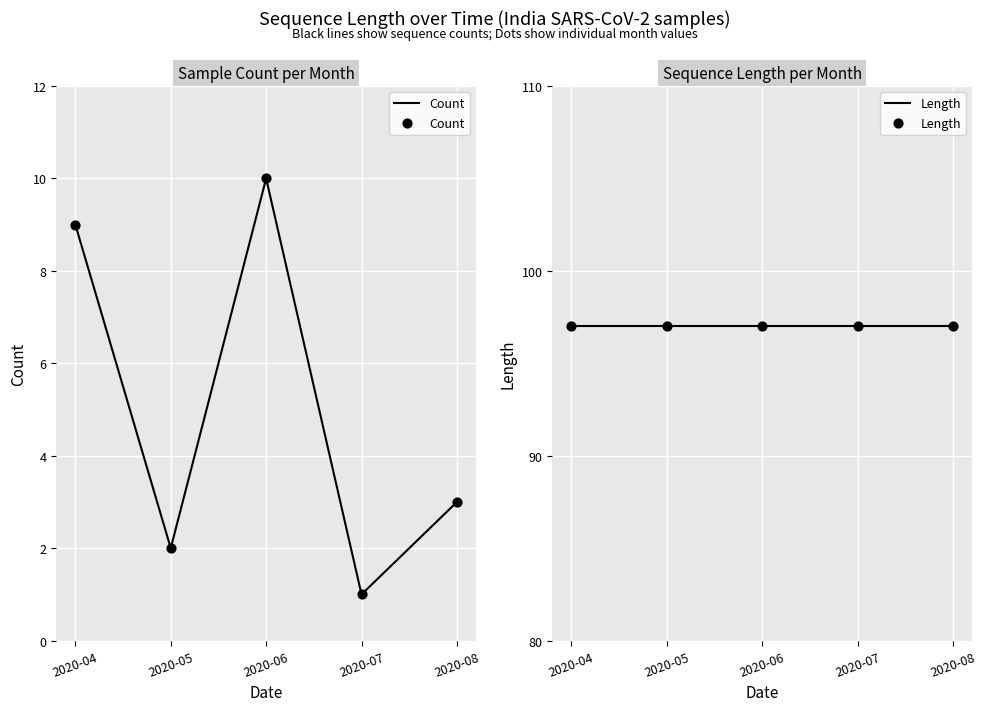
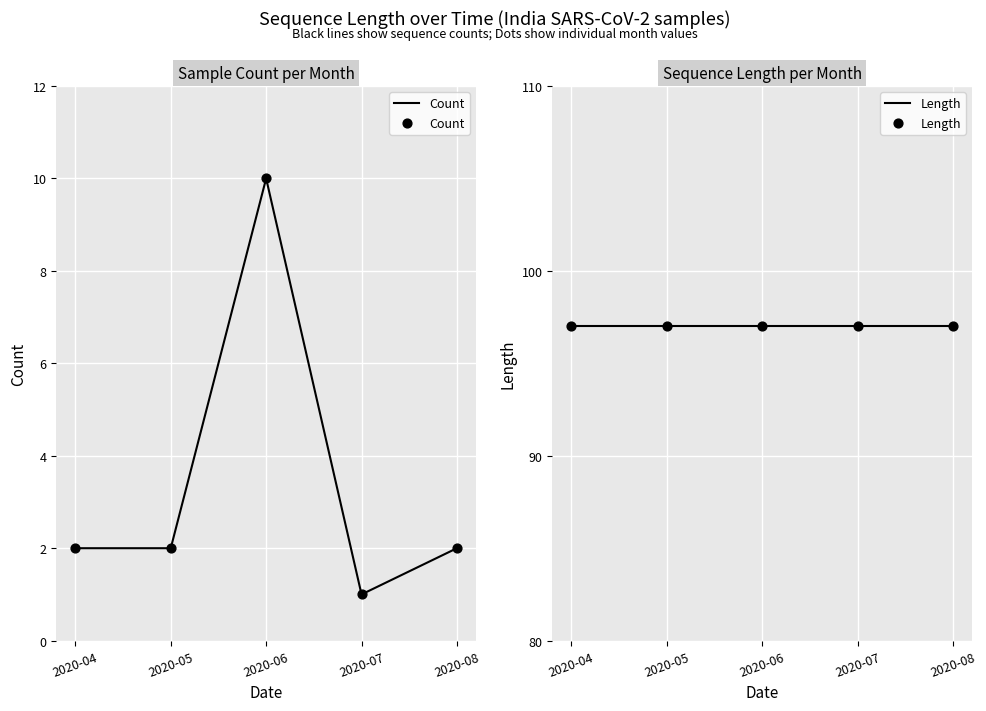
Sample Count per Month, 2020-04: 9 -> 2
Sample Count per Month, 2020-08: 3 -> 2
